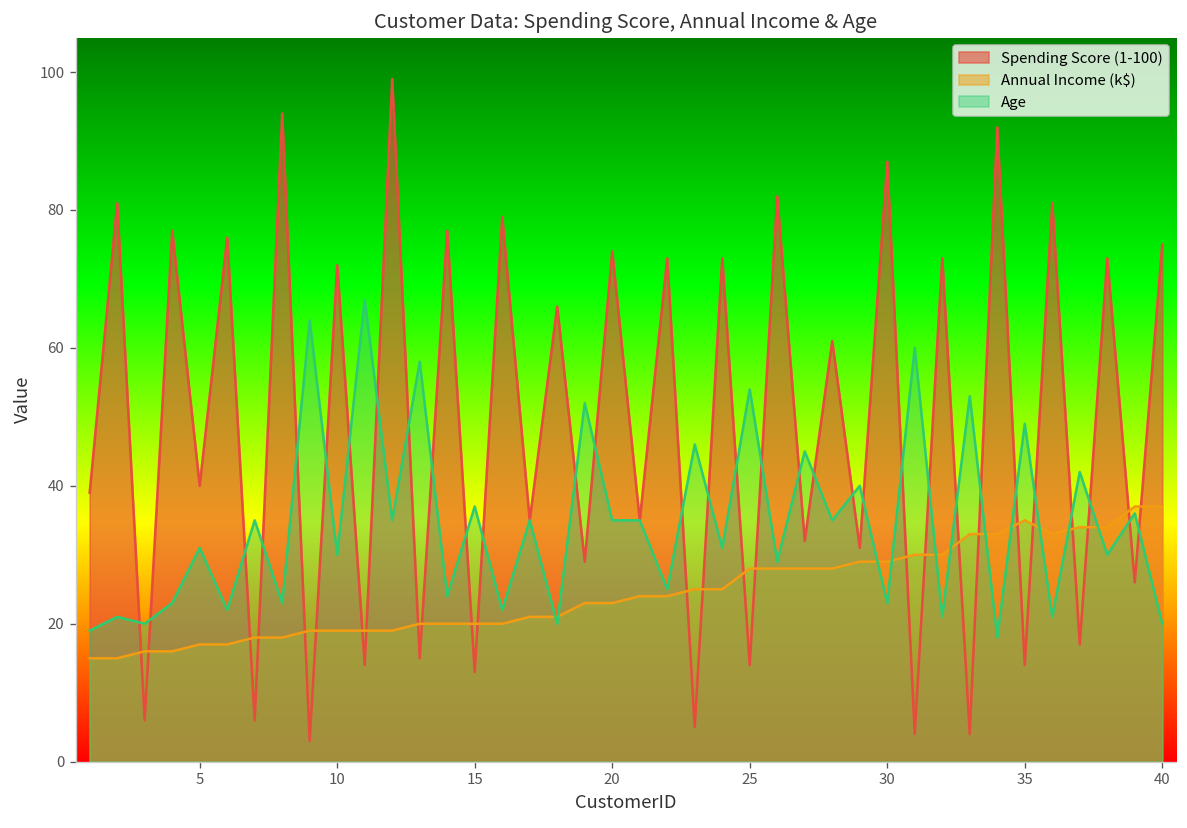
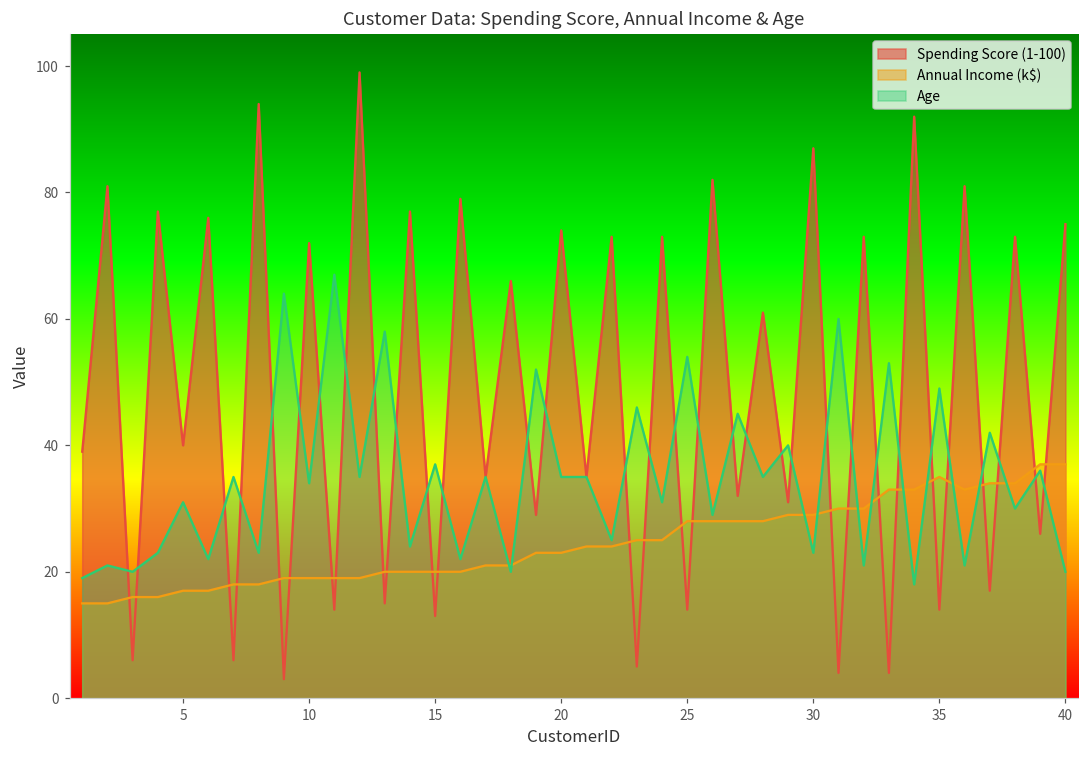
Age, 10: 30 -> 34
